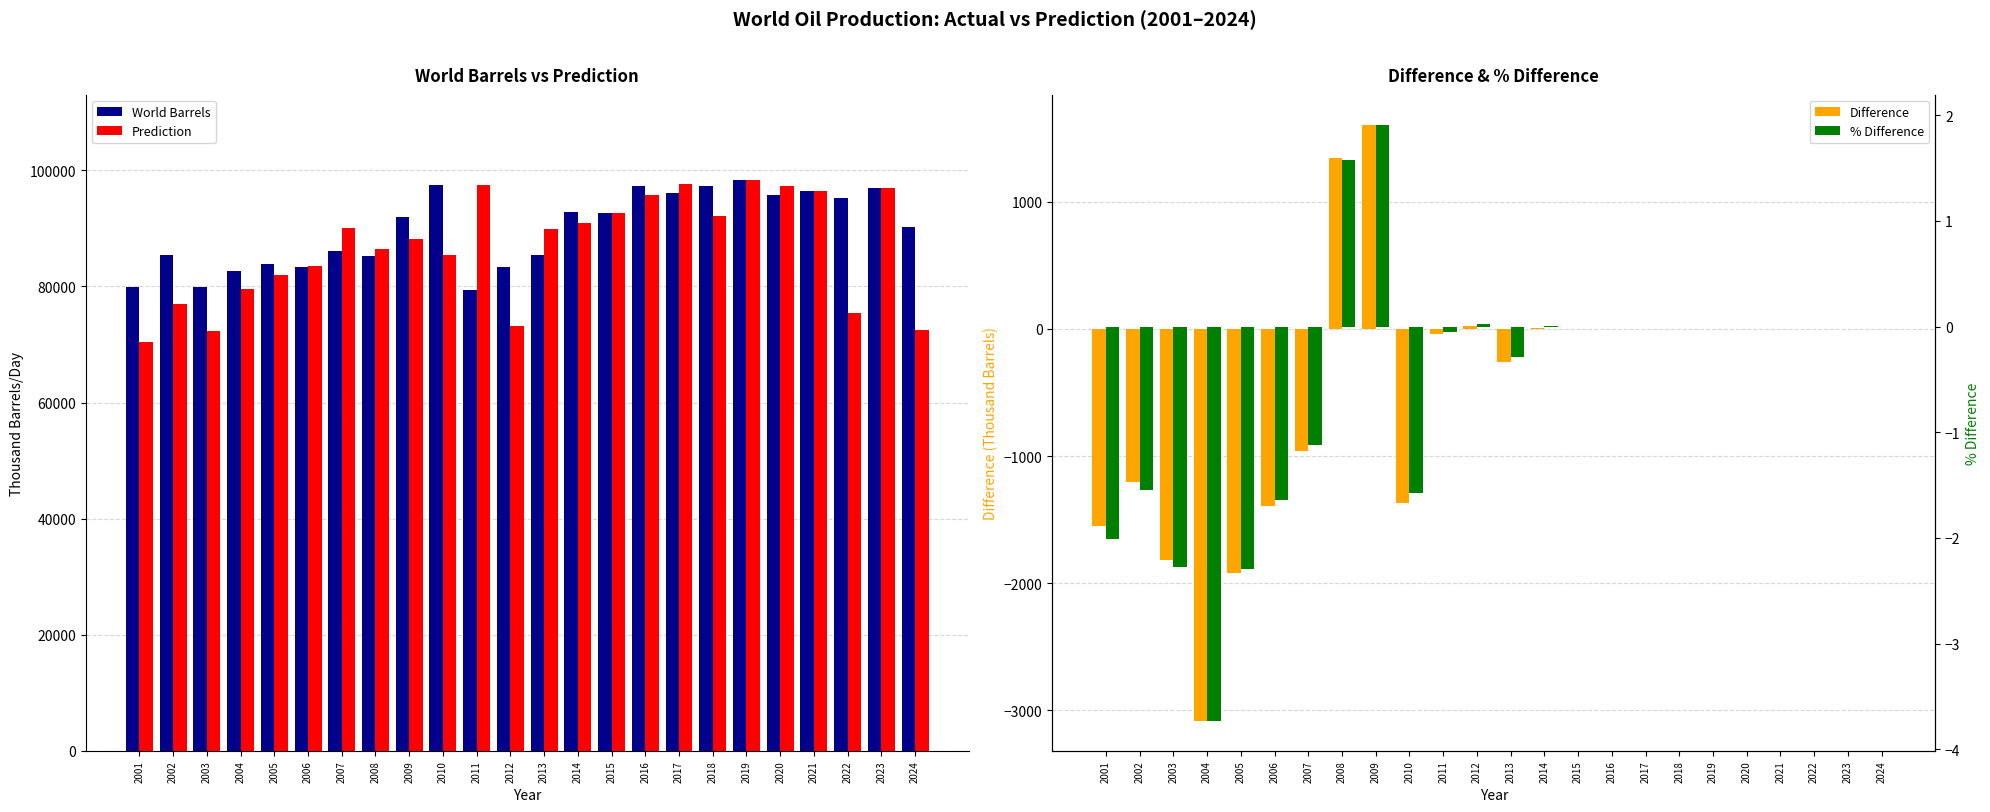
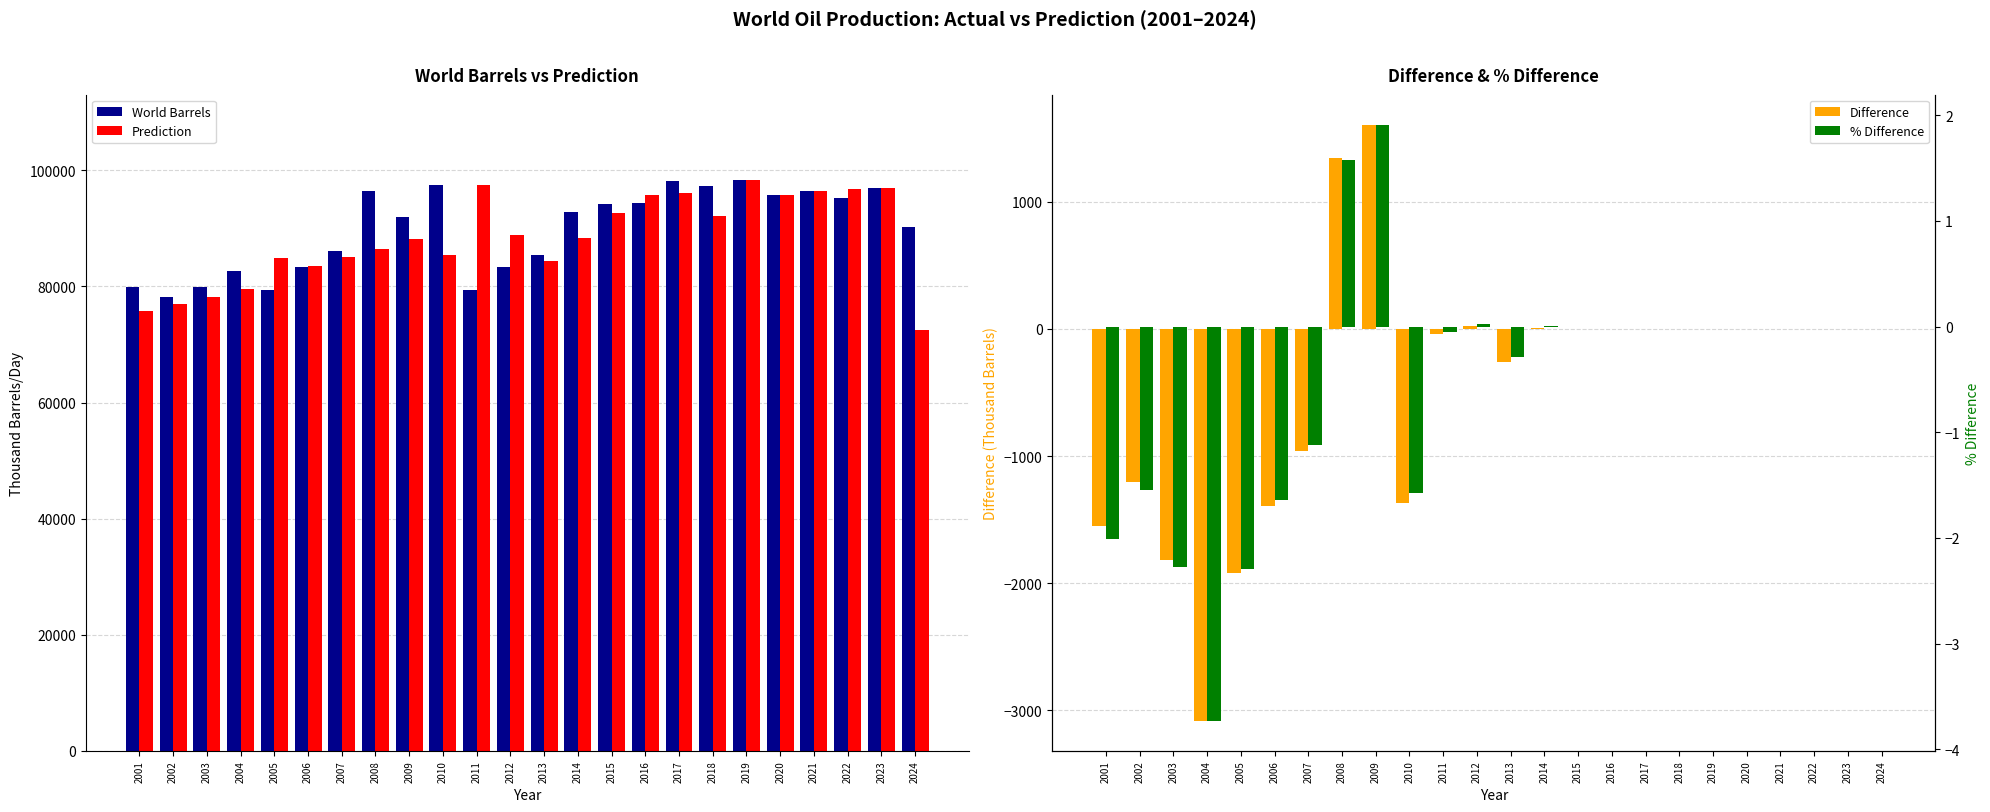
World Barrels vs Prediction, Prediction, 2001: 70000 -> 76000
World Barrels vs Prediction, World Barrels, 2002: 85000 -> 78000
World Barrels vs Prediction, Prediction, 2003: 72000 -> 78000
World Barrels vs Prediction, World Barrels, 2005: 84000 -> 79000
World Barrels vs Prediction, Prediction, 2005: 82000 -> 85000
World Barrels vs Prediction, Prediction, 2007: 90000 -> 85000
World Barrels vs Prediction, World Barrels, 2008: 85000 -> 97000
World Barrels vs Prediction, Prediction, 2012: 73000 -> 89000
World Barrels vs Prediction, Prediction, 2013: 90000 -> 84000
World Barrels vs Prediction, Prediction, 2014: 91000 -> 88000
World Barrels vs Prediction, World Barrels, 2015: 93000 -> 94000
World Barrels vs Prediction, World Barrels, 2016: 97000 -> 94000
World Barrels vs Prediction, World Barrels, 2017: 96000 -> 98000
World Barrels vs Prediction, Prediction, 2017: 98000 -> 96000
World Barrels vs Prediction, Prediction, 2020: 97000 -> 96000
World Barrels vs Prediction, Prediction, 2022: 75000 -> 97000
